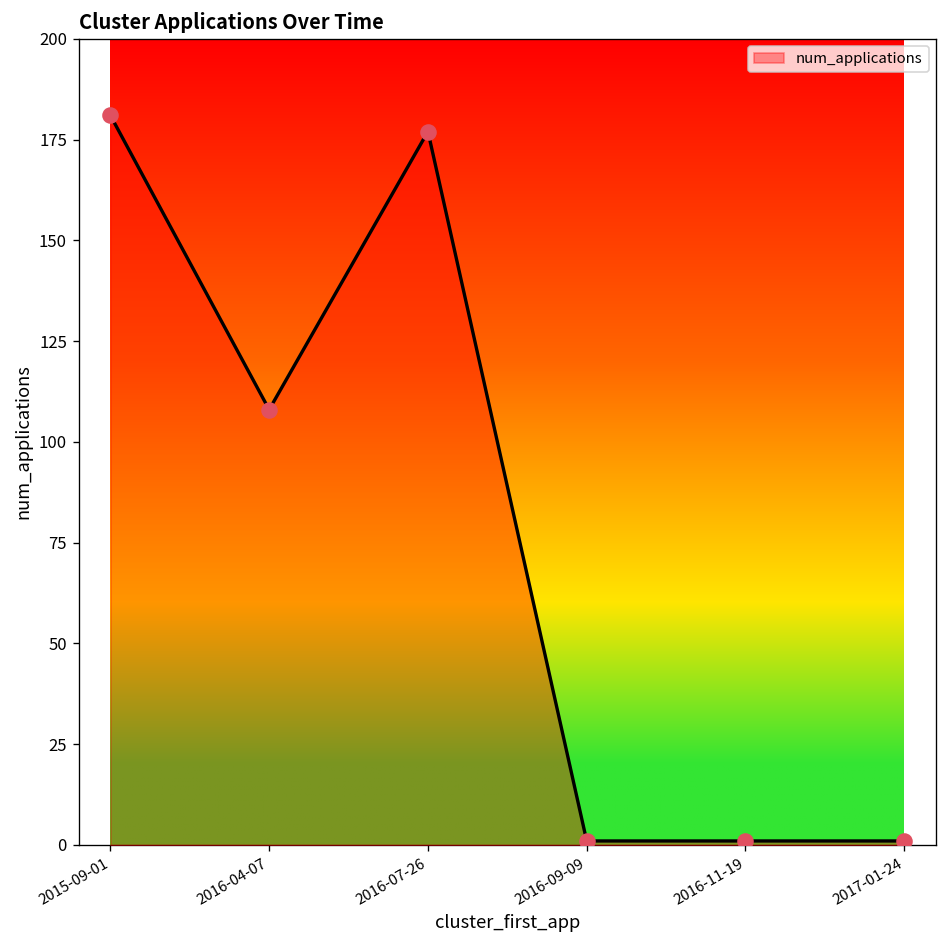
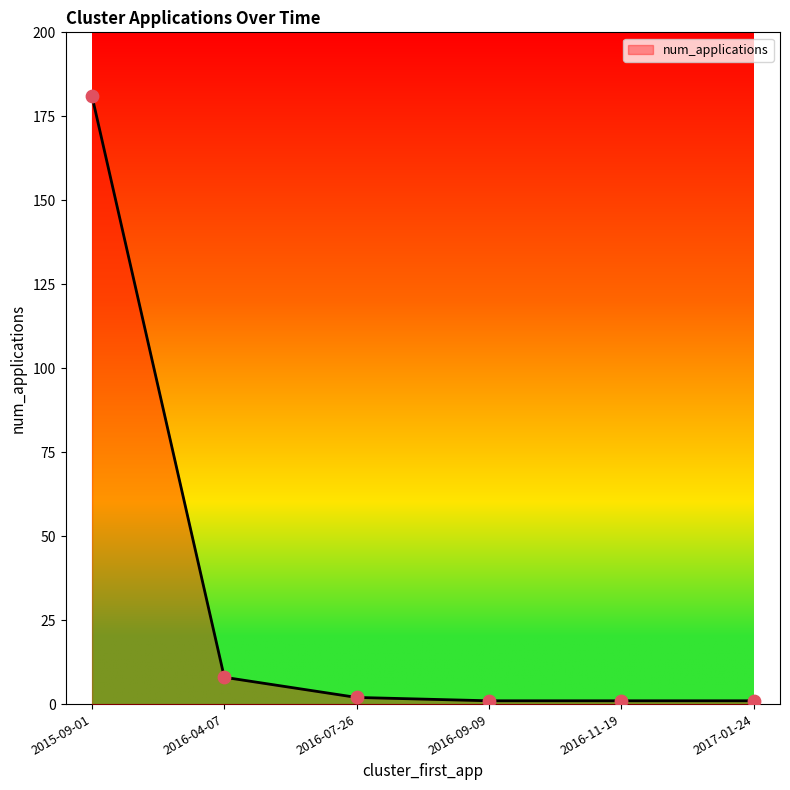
2016-04-07: 108 -> 8
2016-07-26: 177 -> 2
